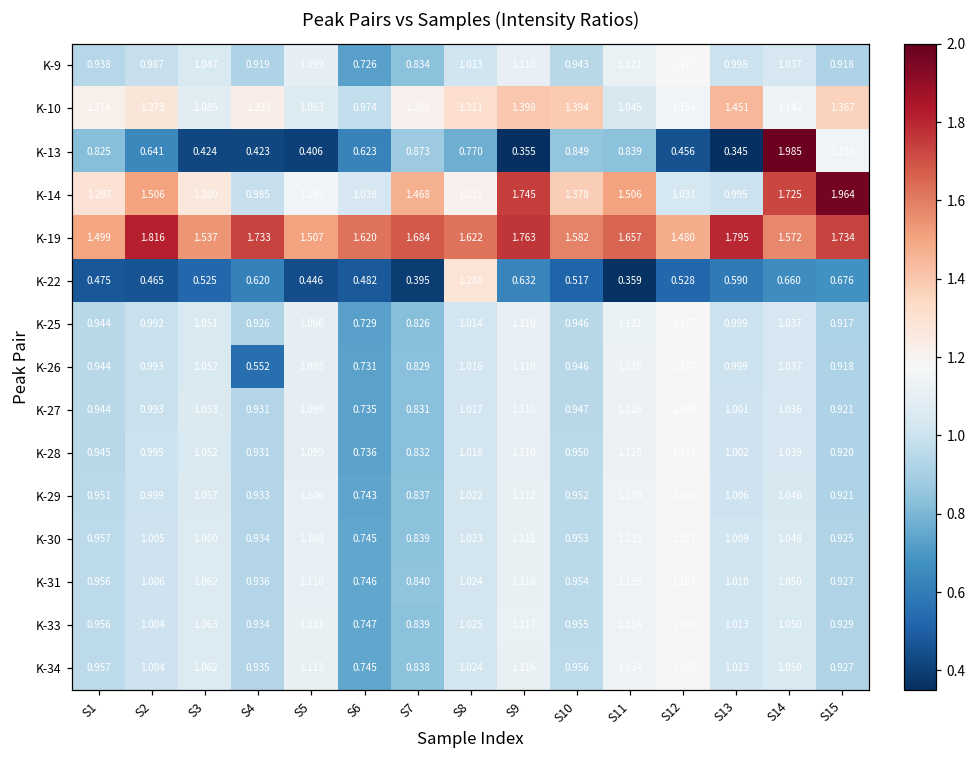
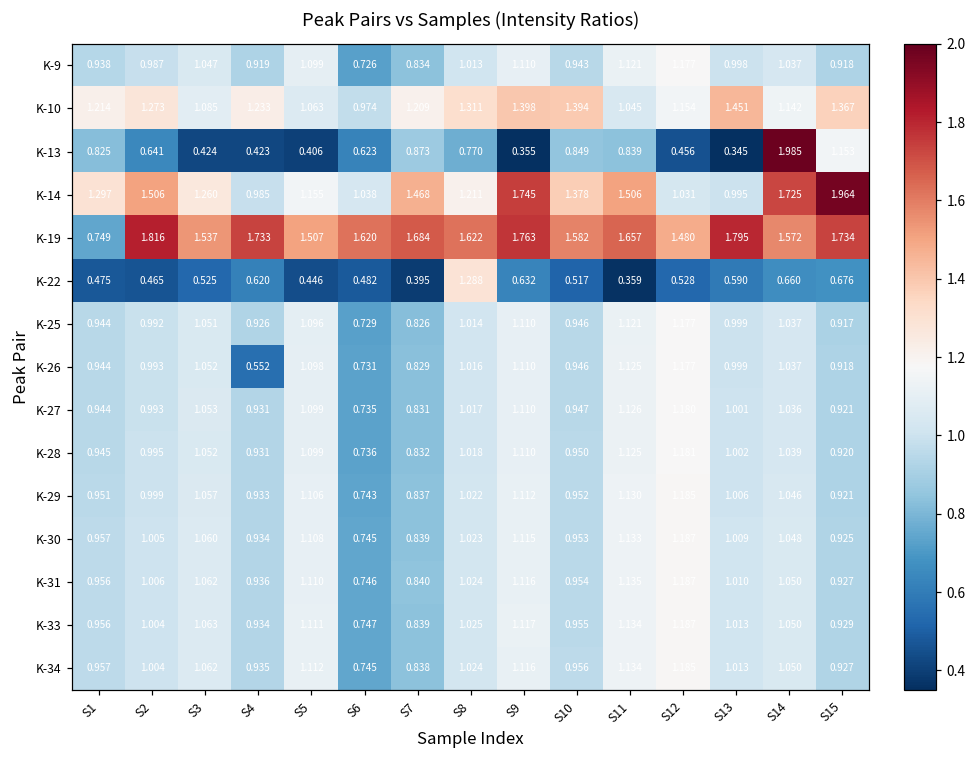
K-19, S1: 1.499 -> 0.749
